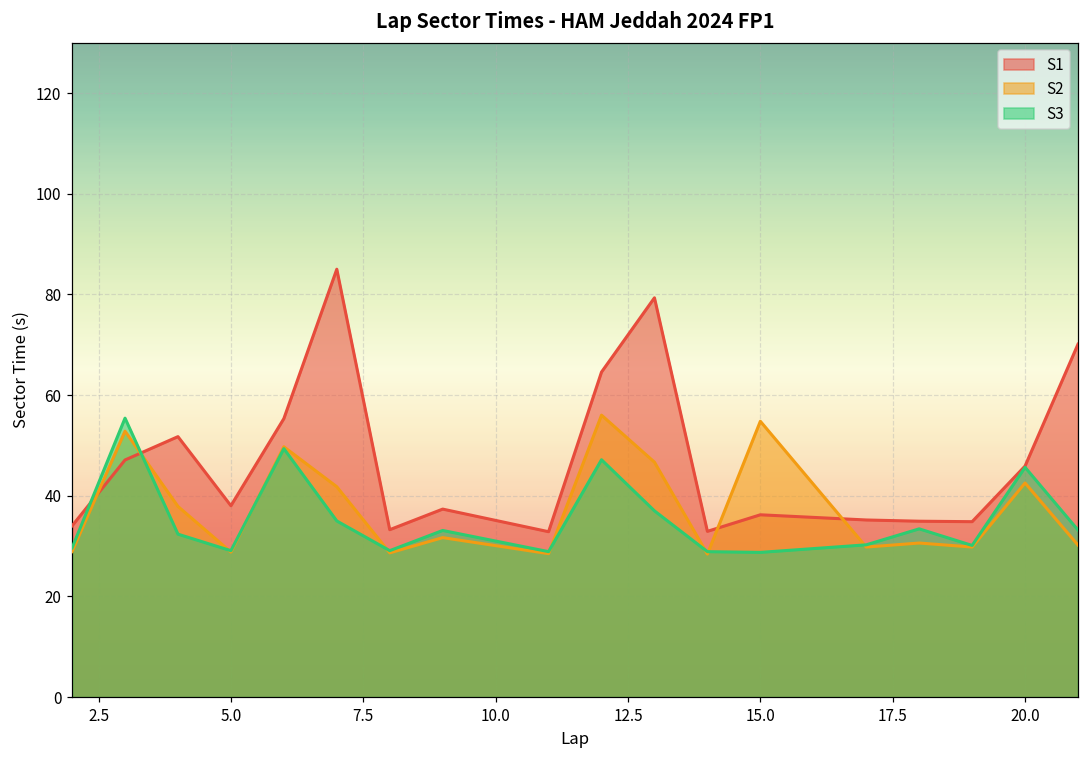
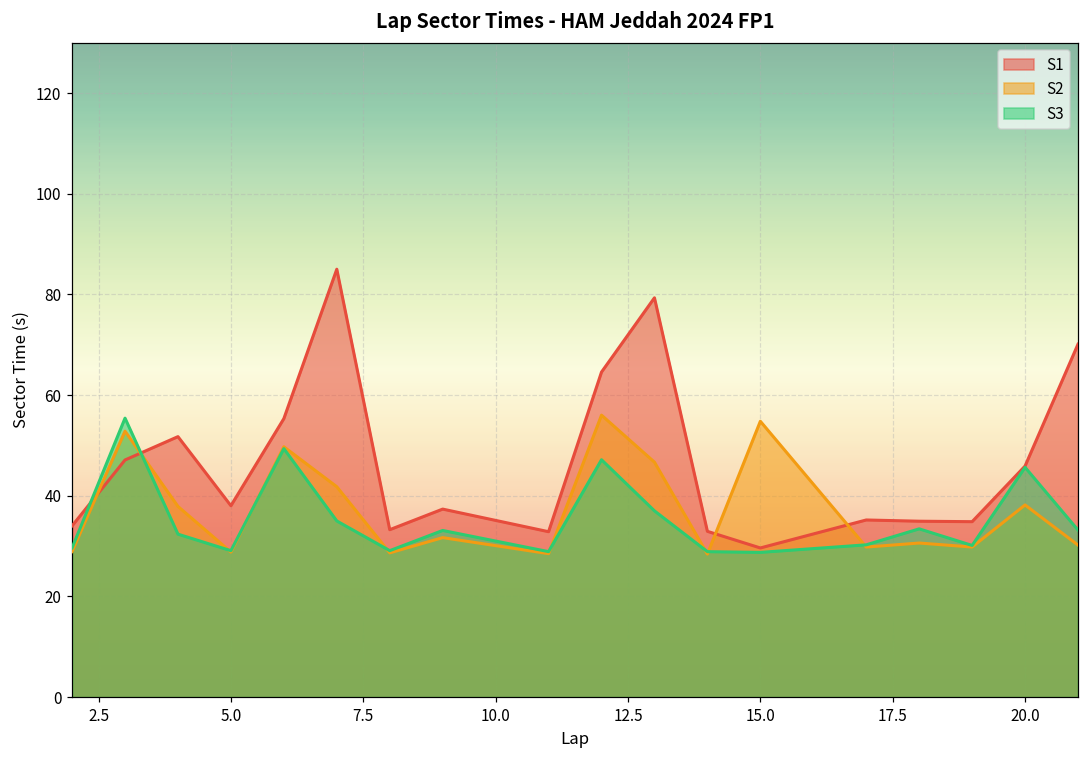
S1, 15.0: 36 -> 30
S2, 20.0: 43 -> 38
